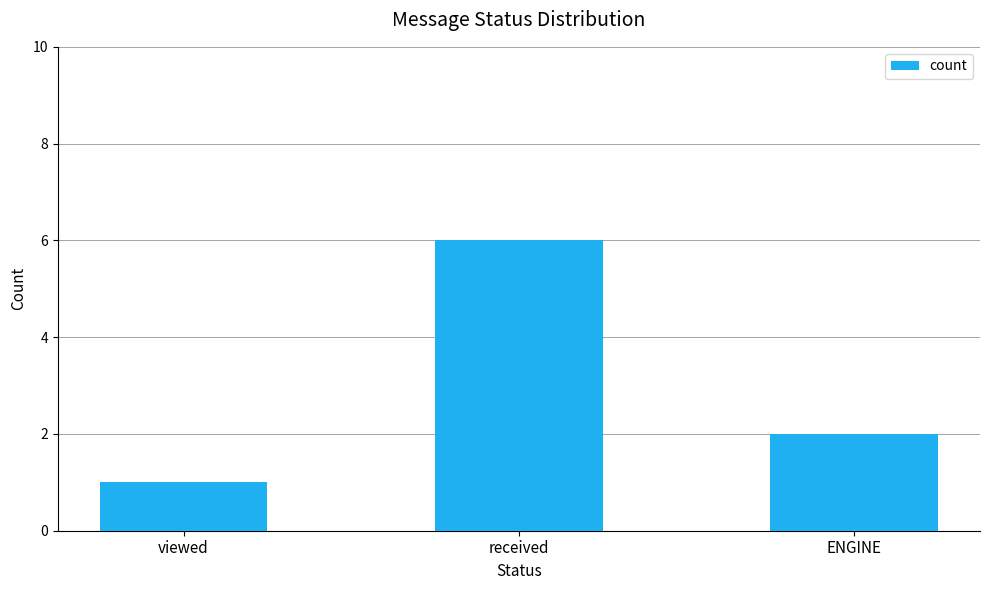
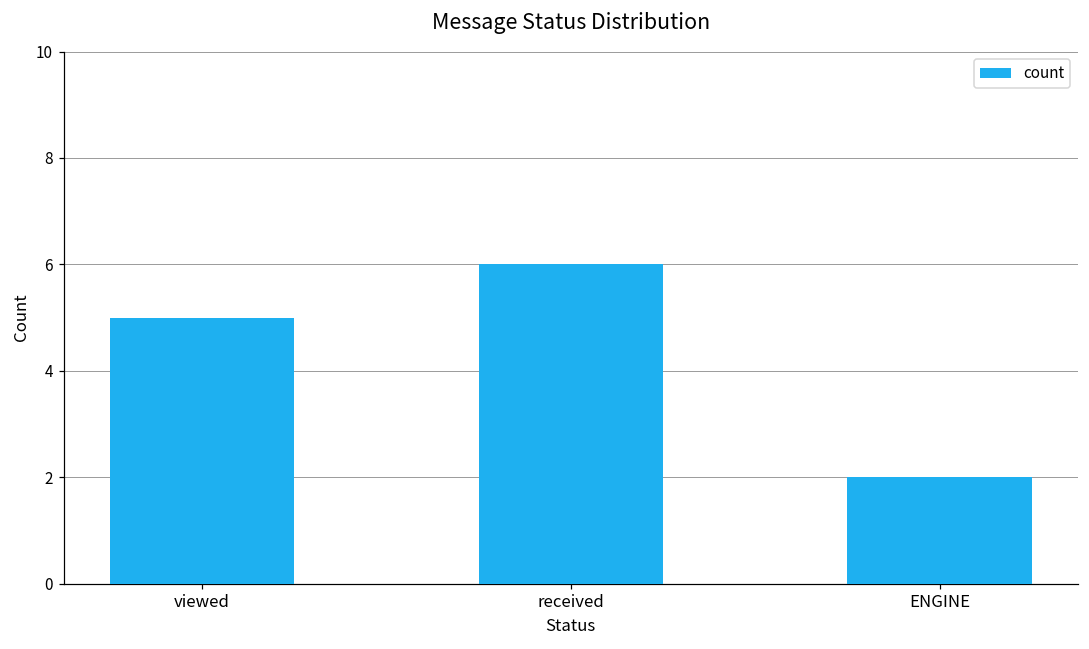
viewed: 1 -> 5
